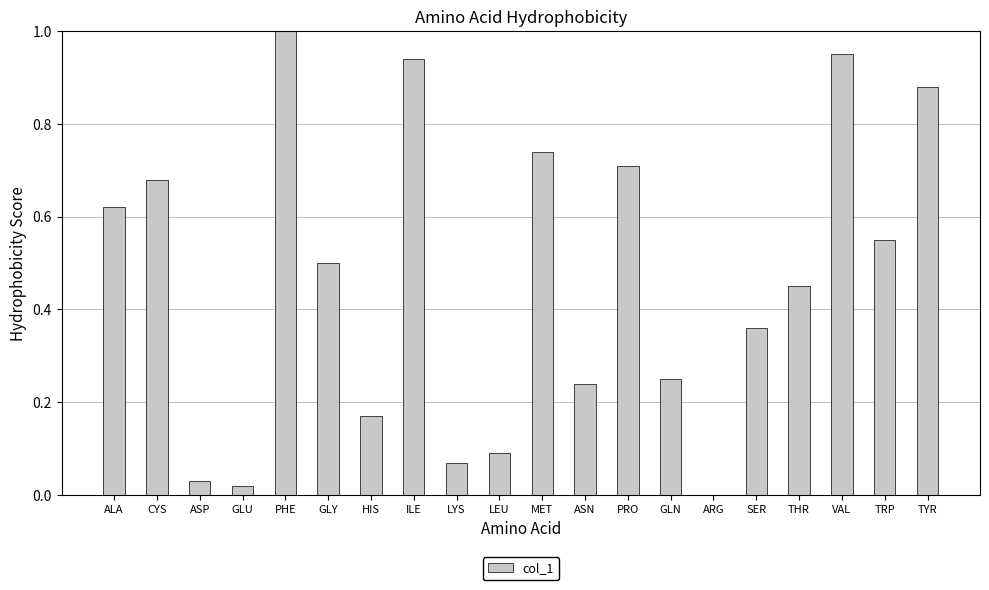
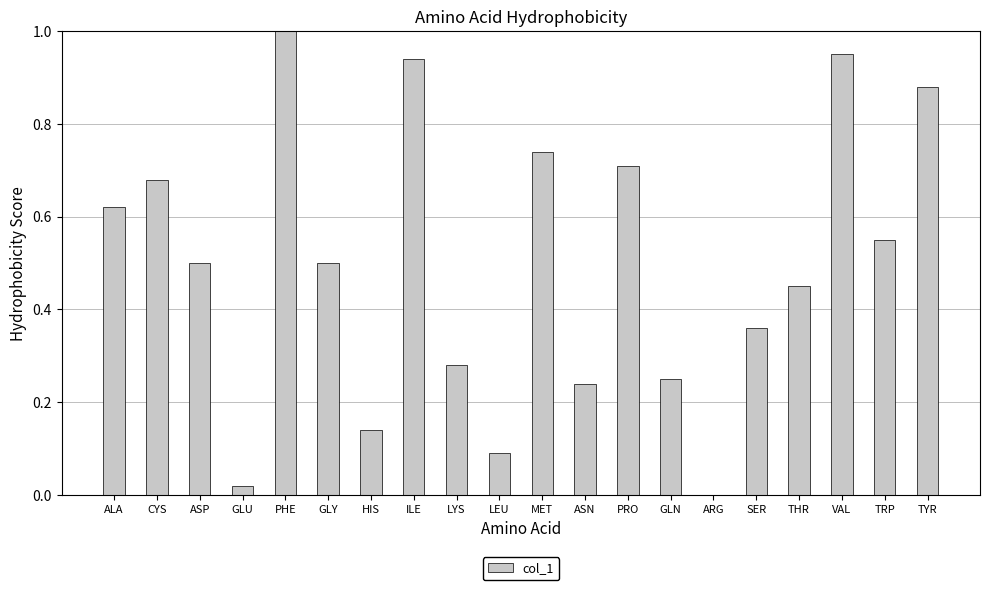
ASP: 0.03 -> 0.50
HIS: 0.17 -> 0.14
LYS: 0.07 -> 0.28
